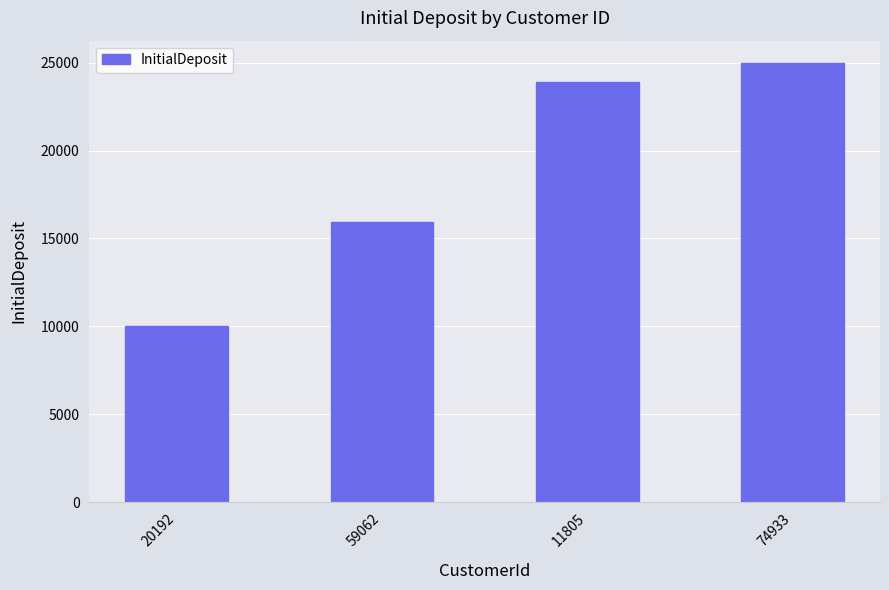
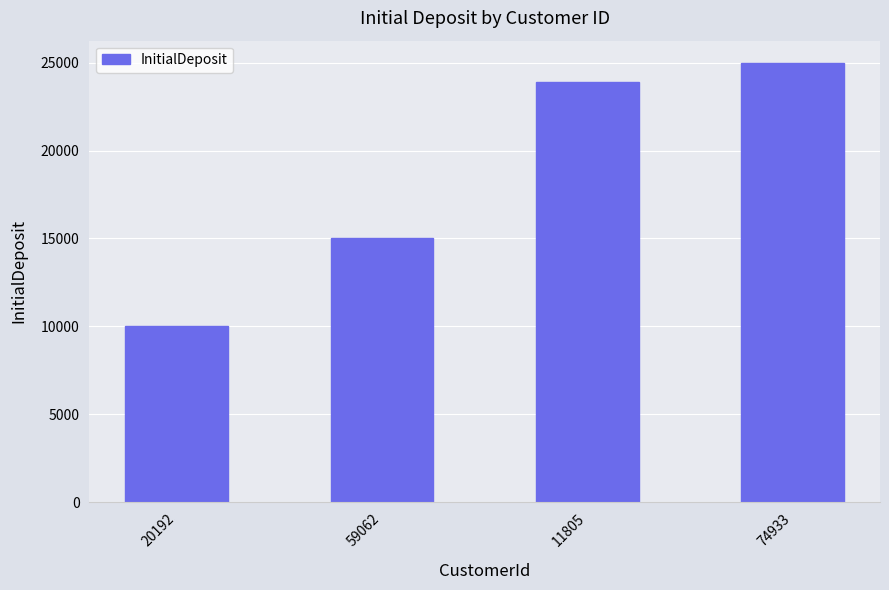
59062: 15900 -> 15000
